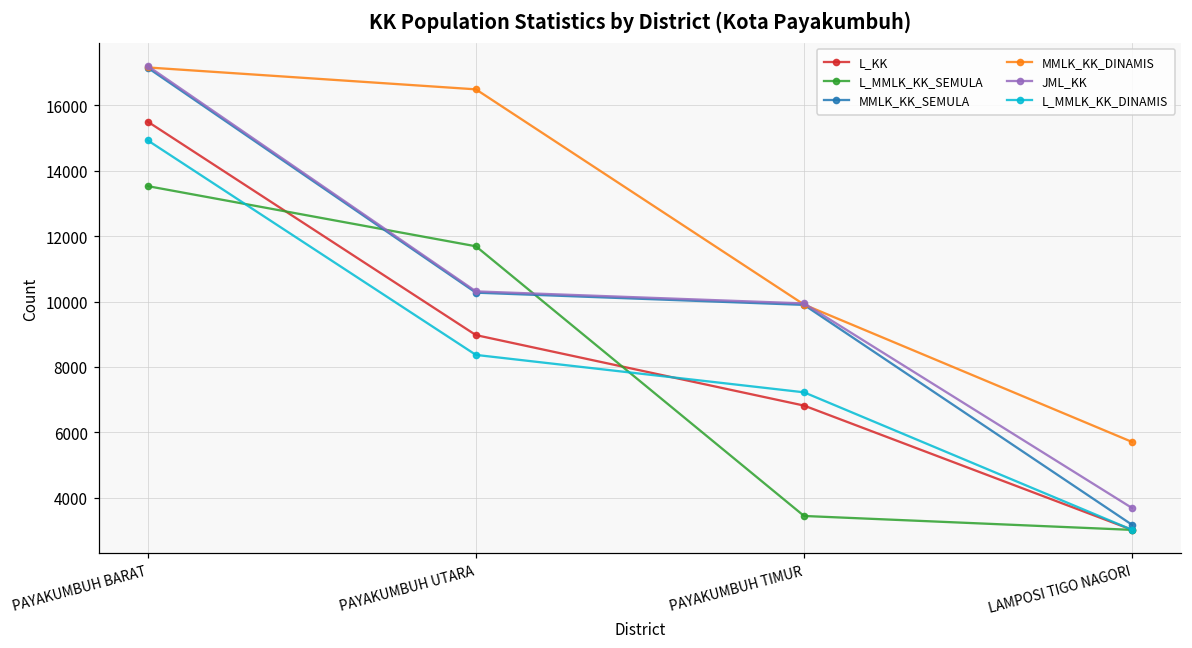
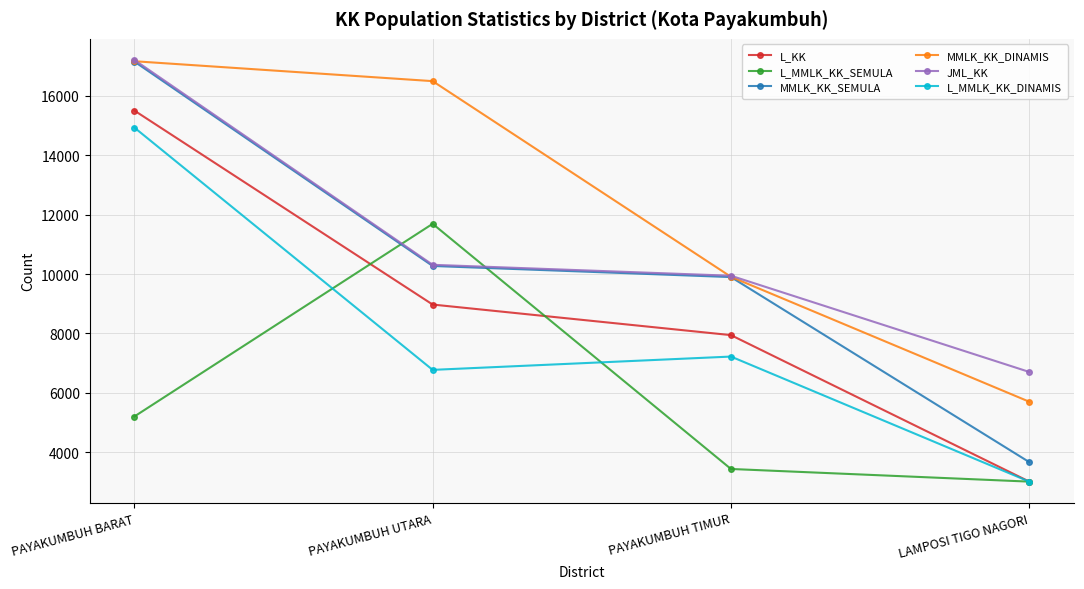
L_MMLK_KK_SEMULA, PAYAKUMBUH BARAT: 13500 -> 5200
L_MMLK_KK_DINAMIS, PAYAKUMBUH UTARA: 8400 -> 6800
L_KK, PAYAKUMBUH TIMUR: 6800 -> 7900
MMLK_KK_SEMULA, LAMPOSI TIGO NAGORI: 3200 -> 3700
JML_KK, LAMPOSI TIGO NAGORI: 3700 -> 6700
